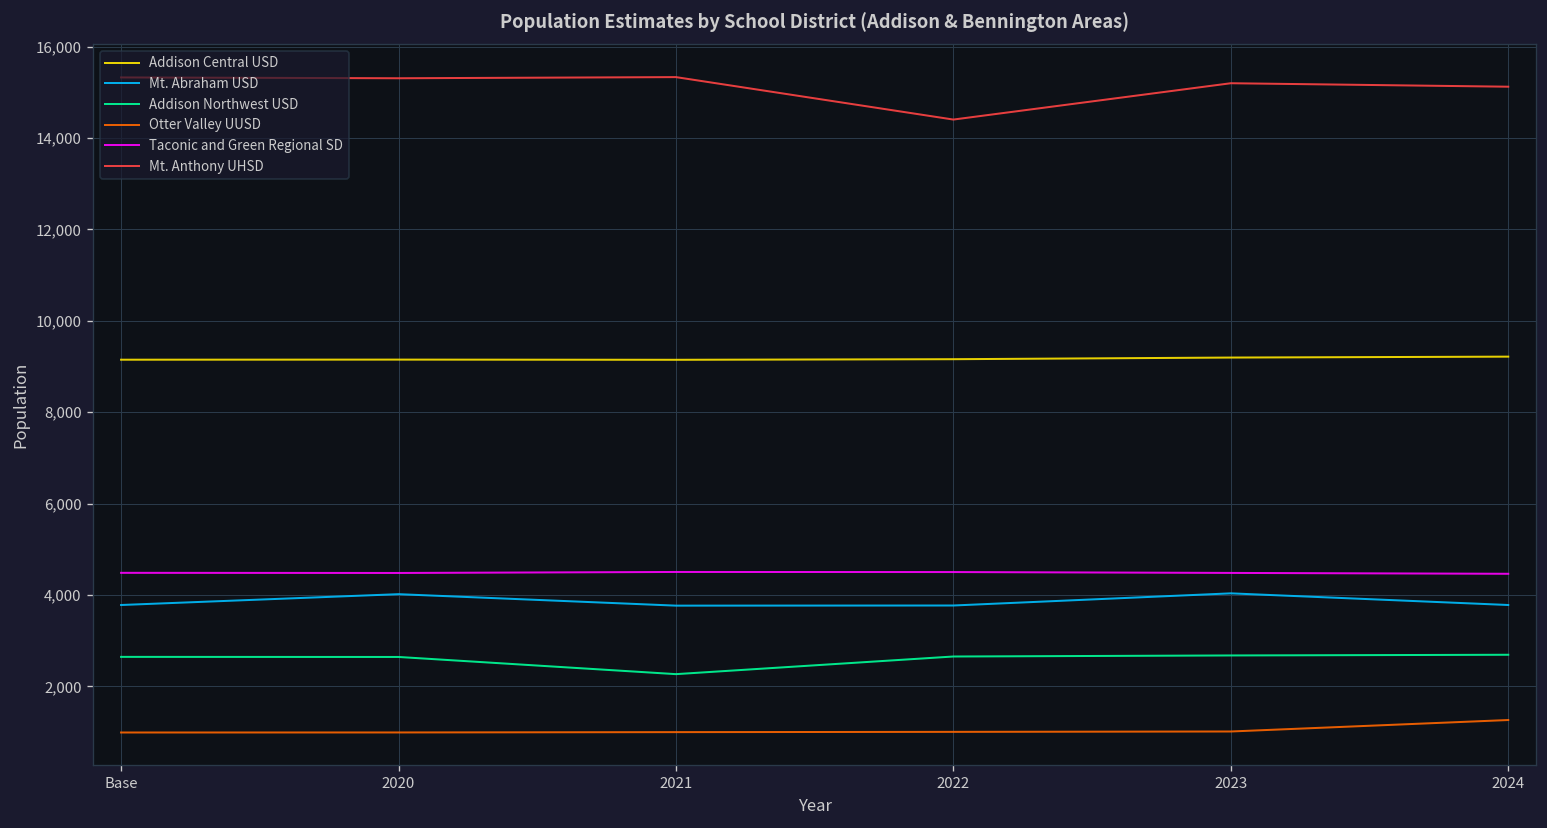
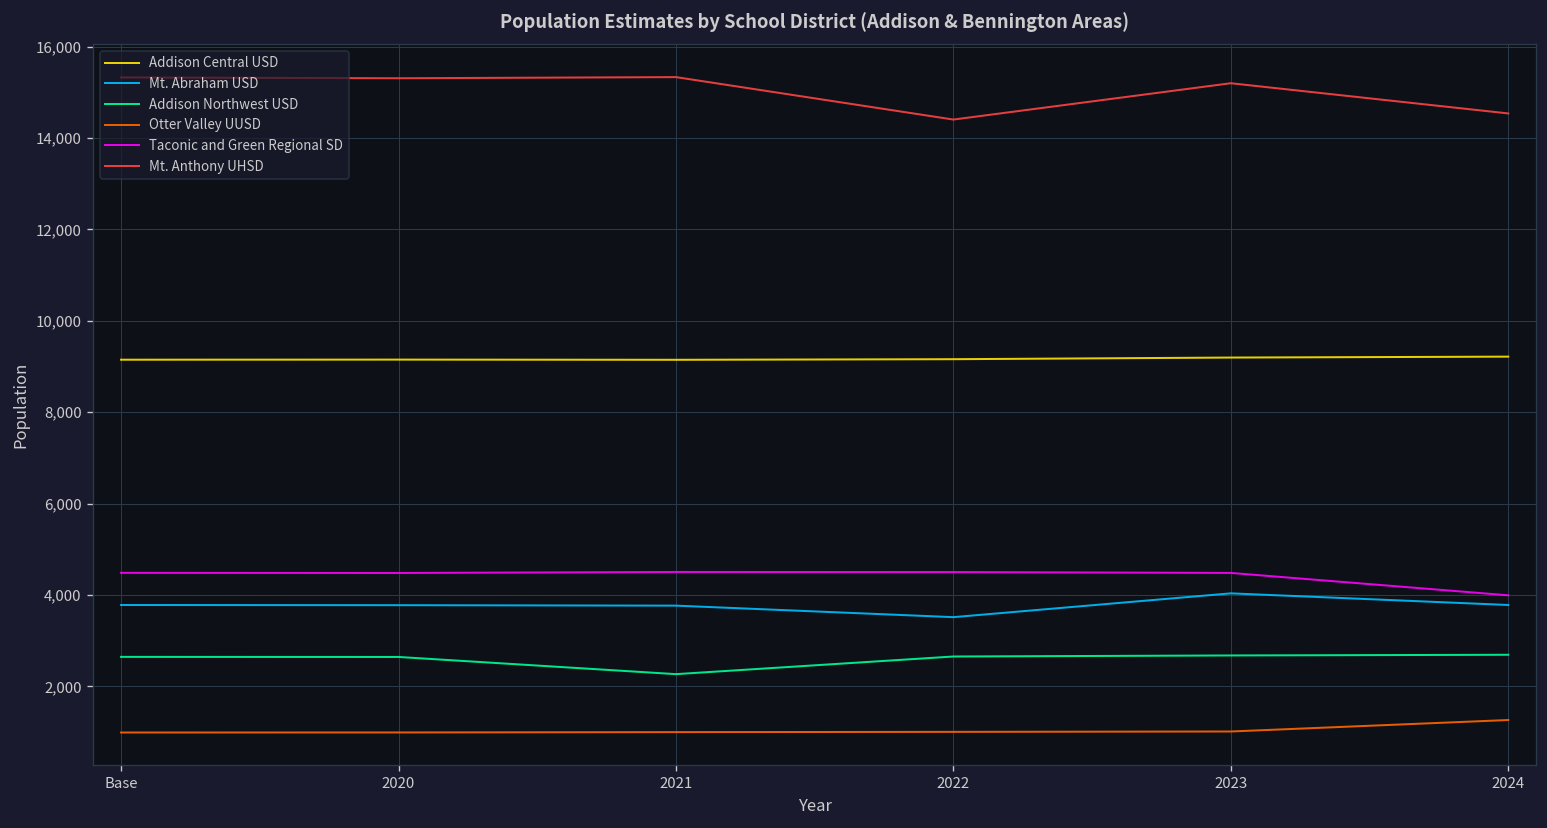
Mt. Abraham USD, 2020: 4,000 -> 3,800
Mt. Abraham USD, 2022: 3,800 -> 3,500
Taconic and Green Regional SD, 2024: 4,500 -> 4,000
Mt. Anthony UHSD, 2024: 15,100 -> 14,500
